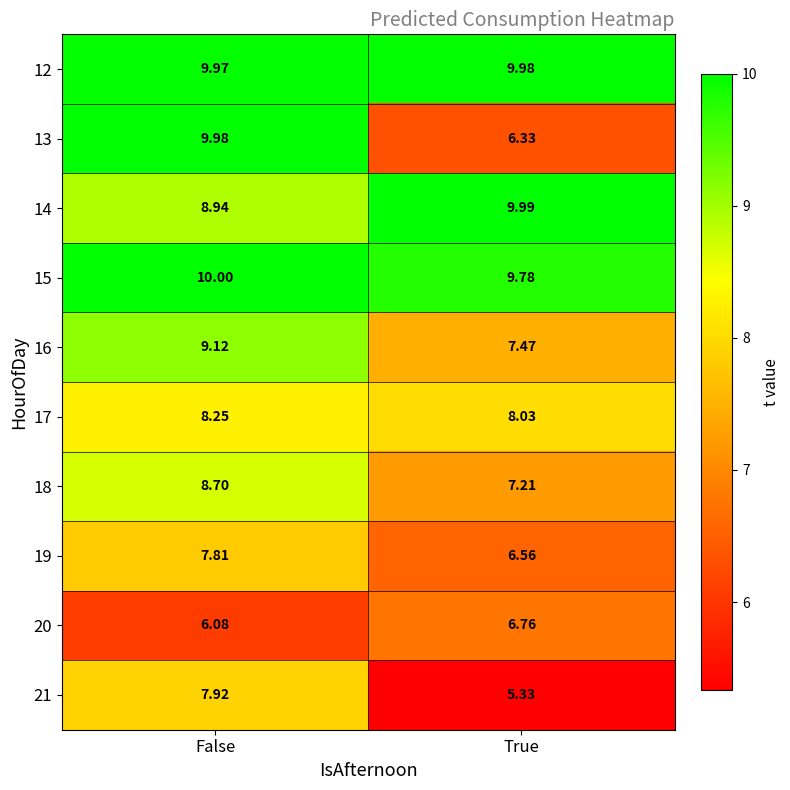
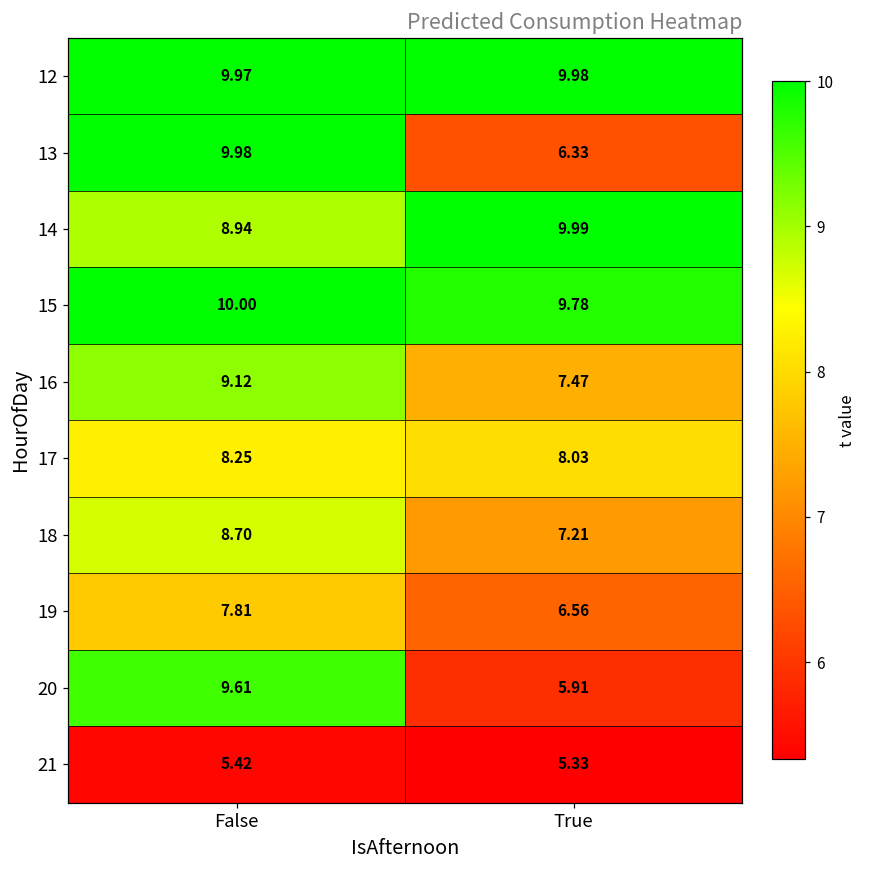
20, False: 6.08 -> 9.61
20, True: 6.76 -> 5.91
21, False: 7.92 -> 5.42
